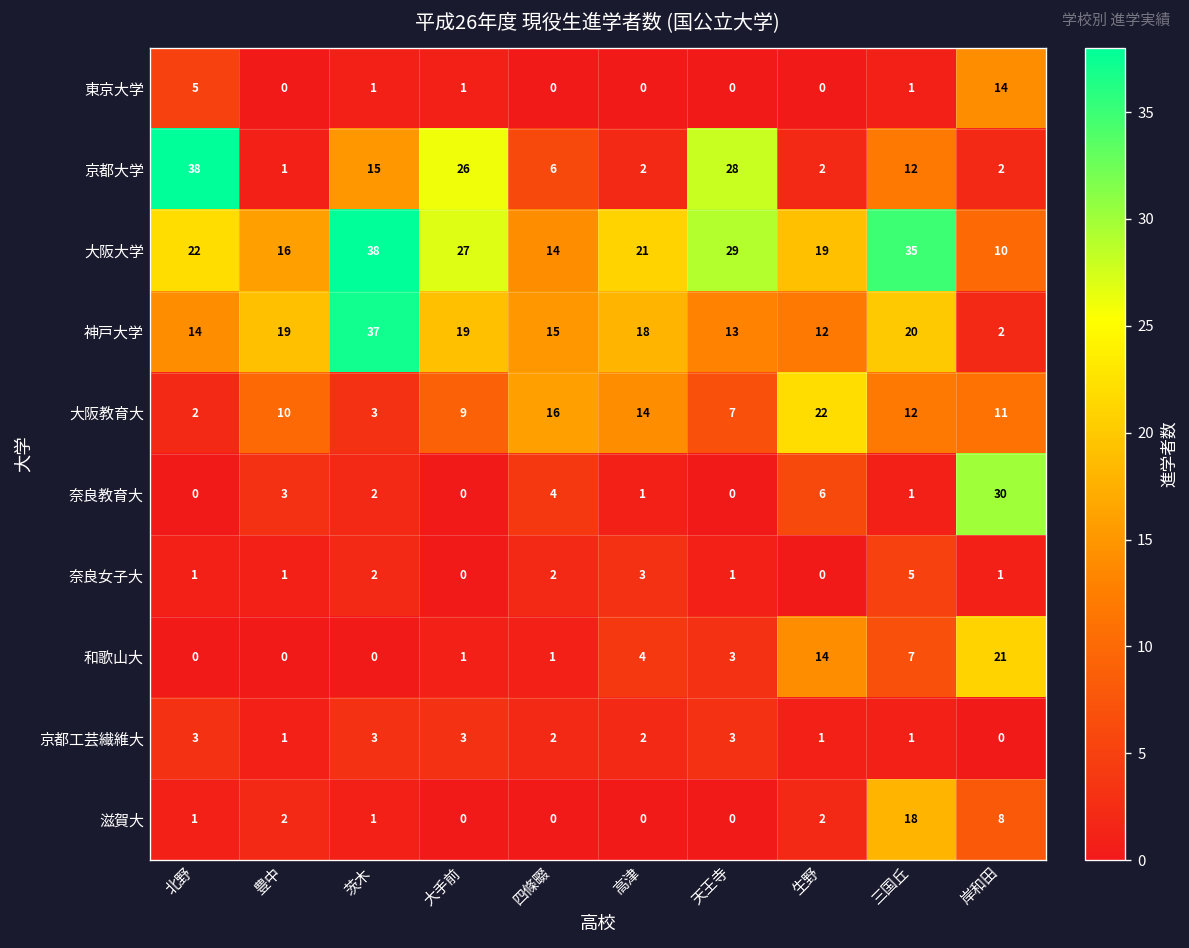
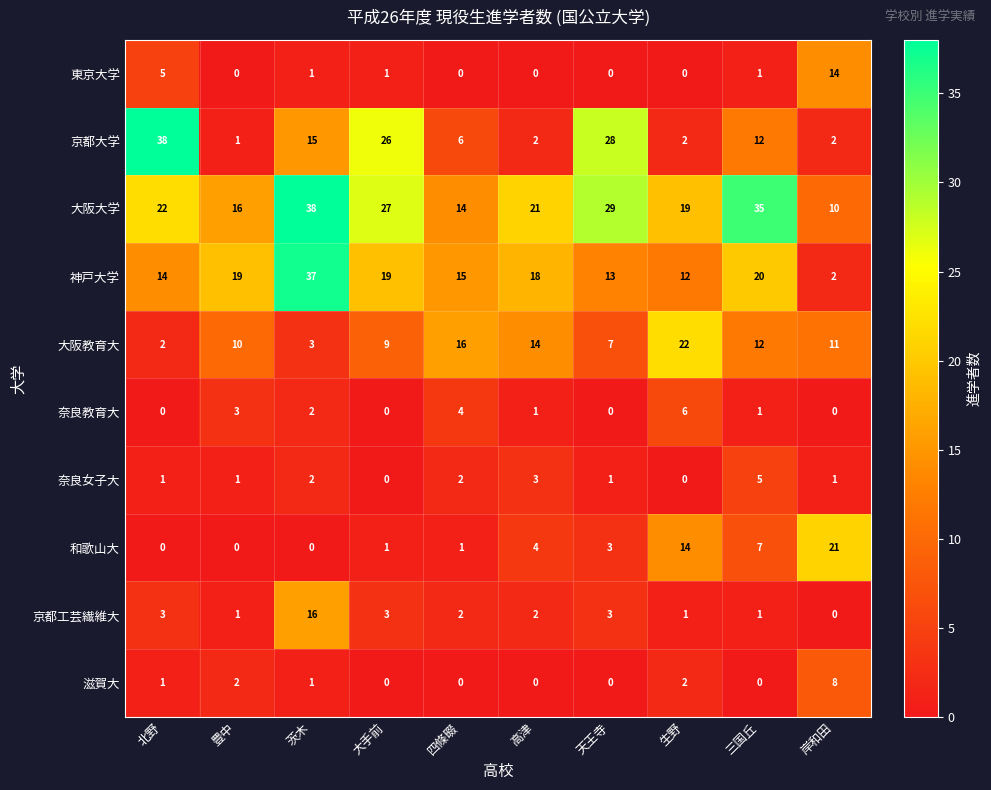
奈良教育大, 岸和田: 30 -> 0
京都工芸繊維大, 茨木: 3 -> 16
滋賀大, 三国丘: 18 -> 0
